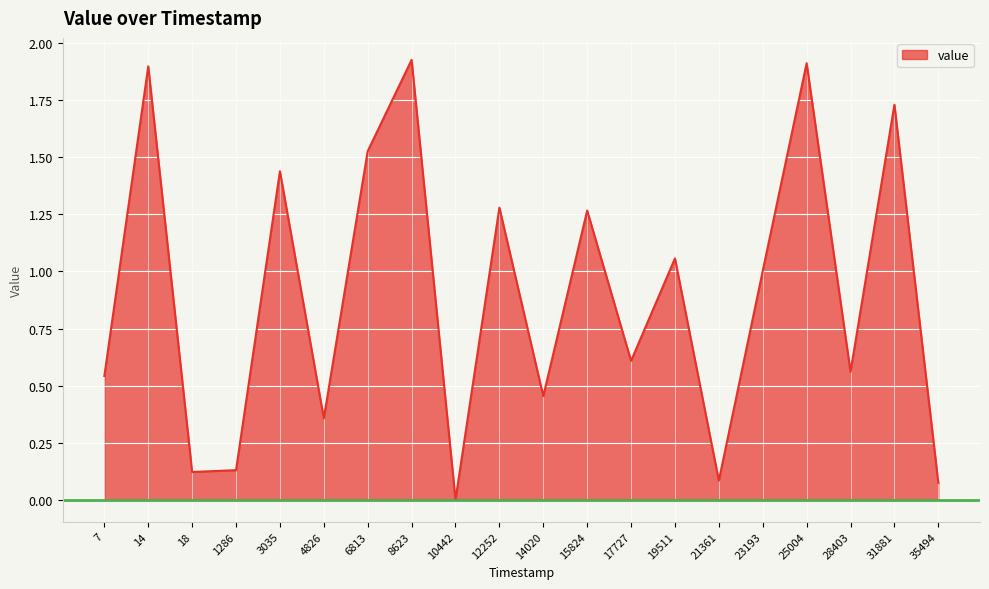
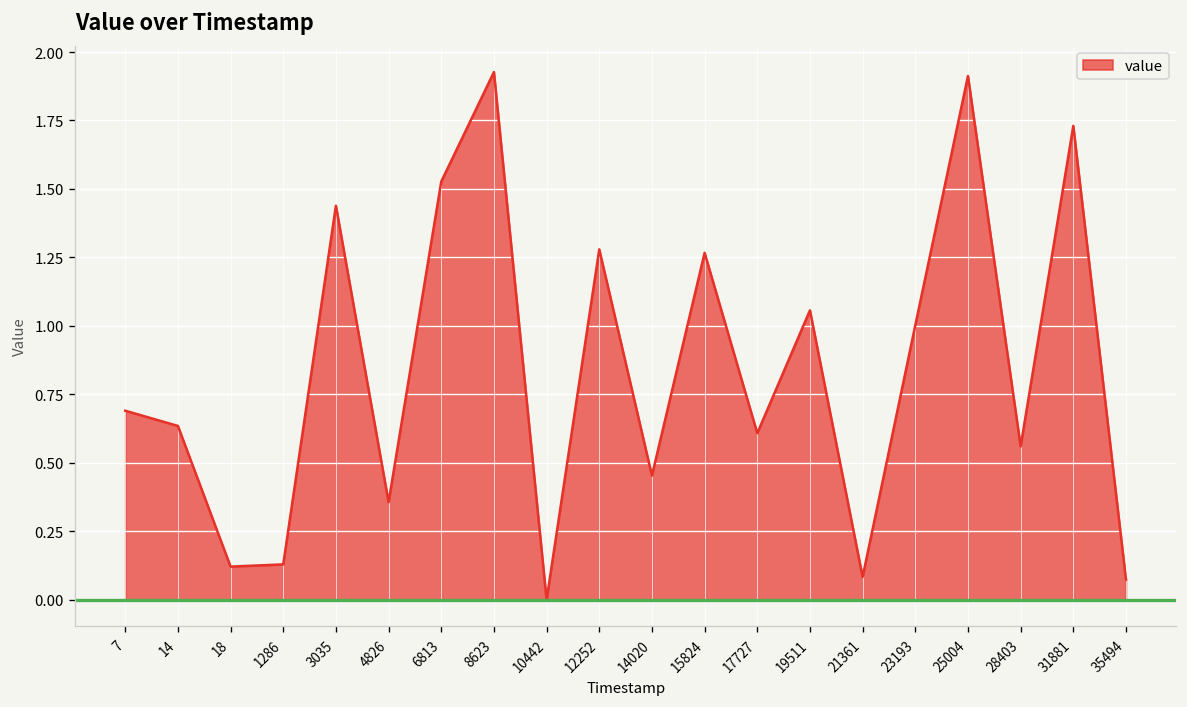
7: 0.54 -> 0.69
14: 1.90 -> 0.64
